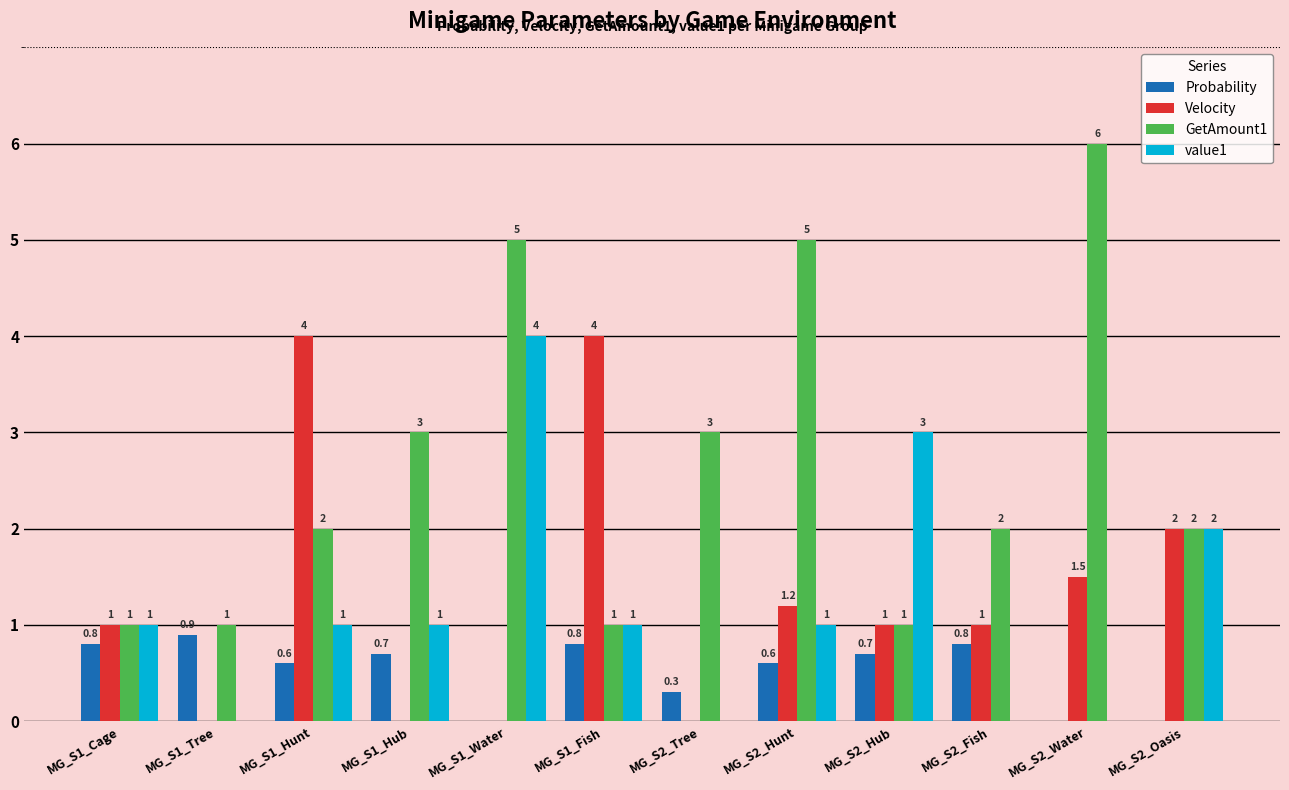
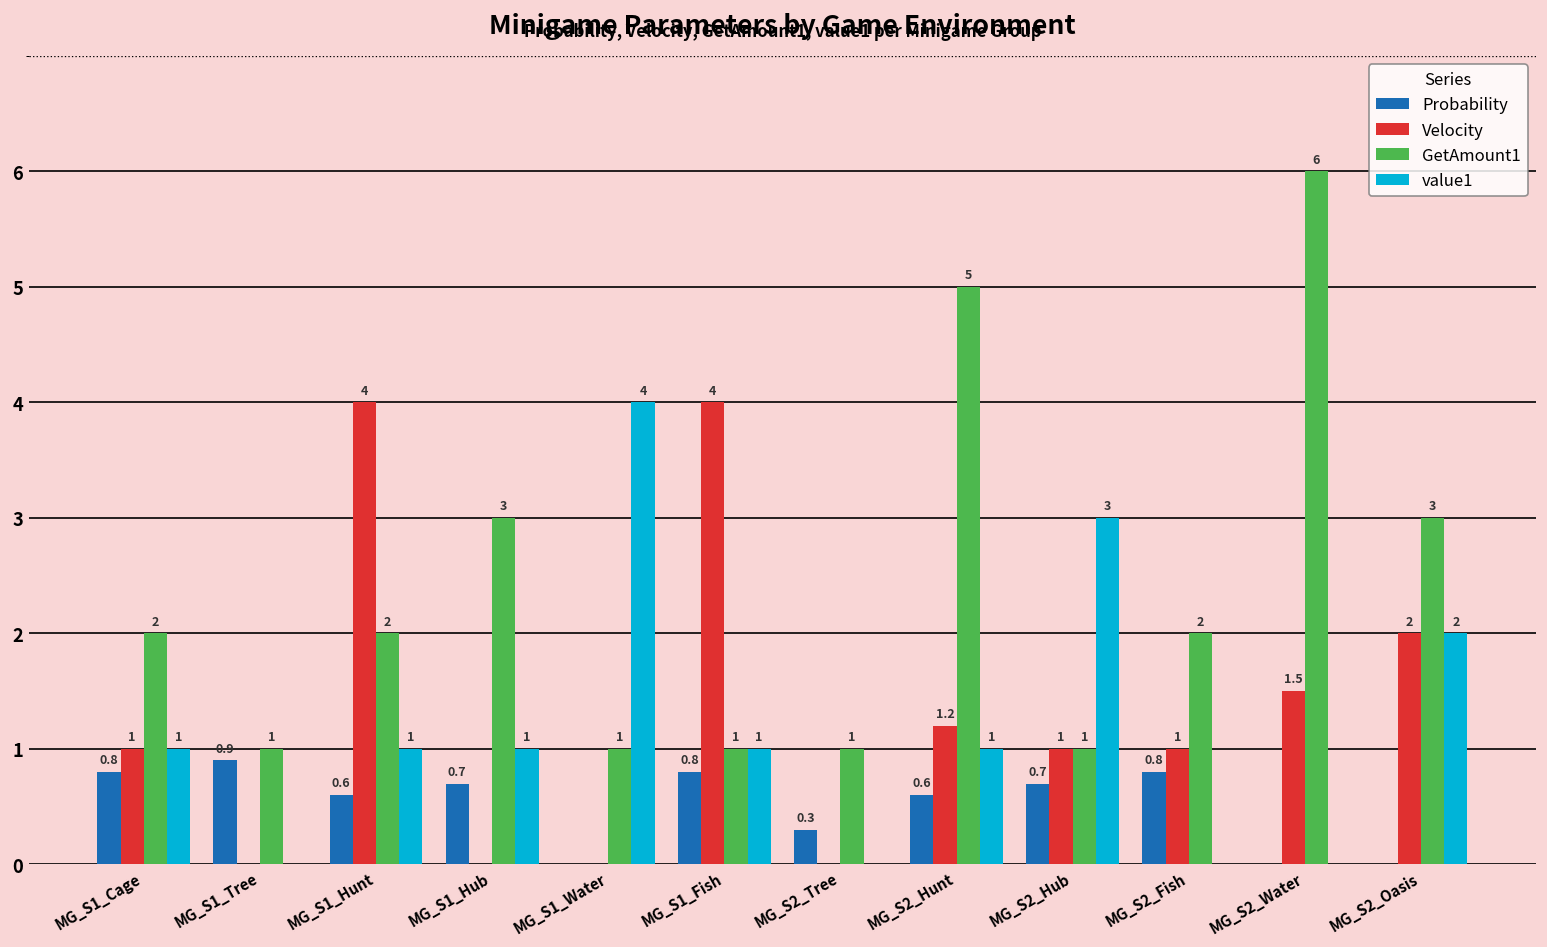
GetAmount1, MG_S1_Cage: 1 -> 2
GetAmount1, MG_S1_Water: 5 -> 1
GetAmount1, MG_S2_Tree: 3 -> 1
GetAmount1, MG_S2_Oasis: 2 -> 3
